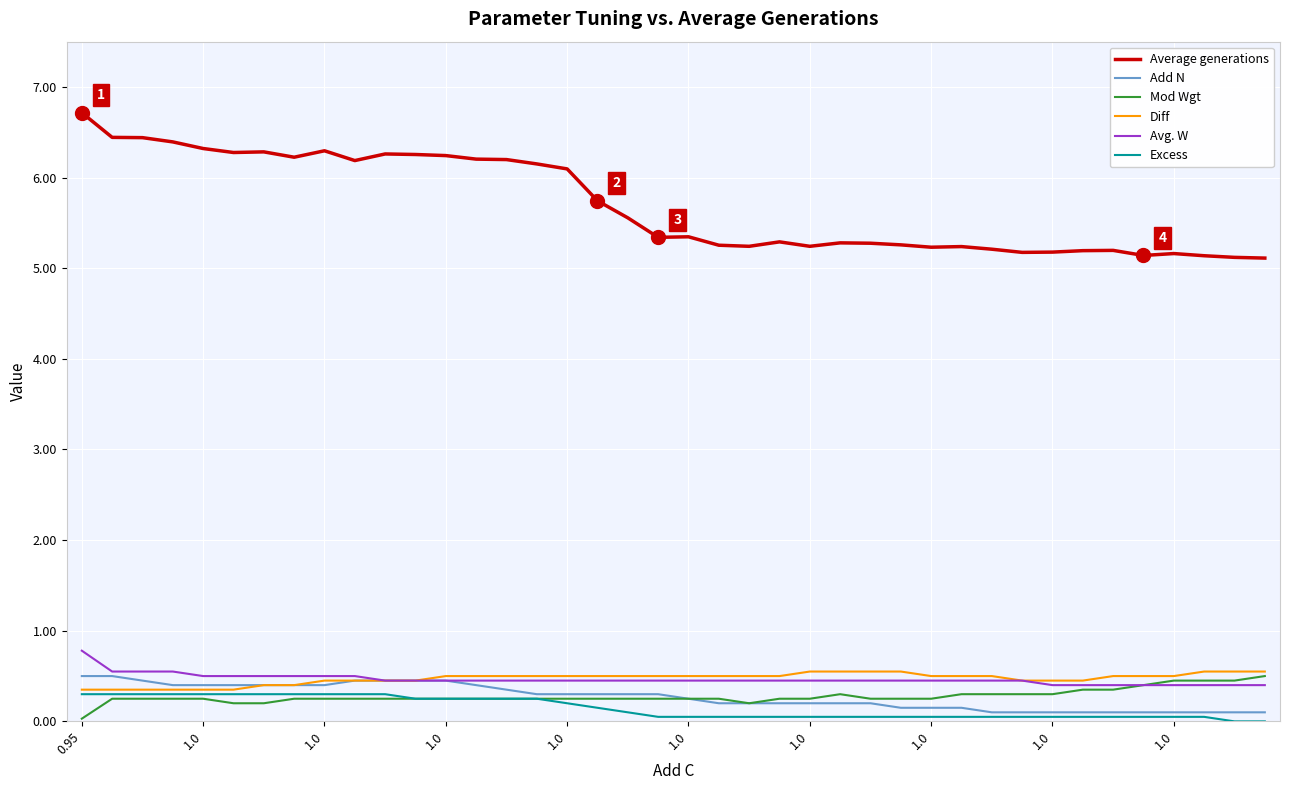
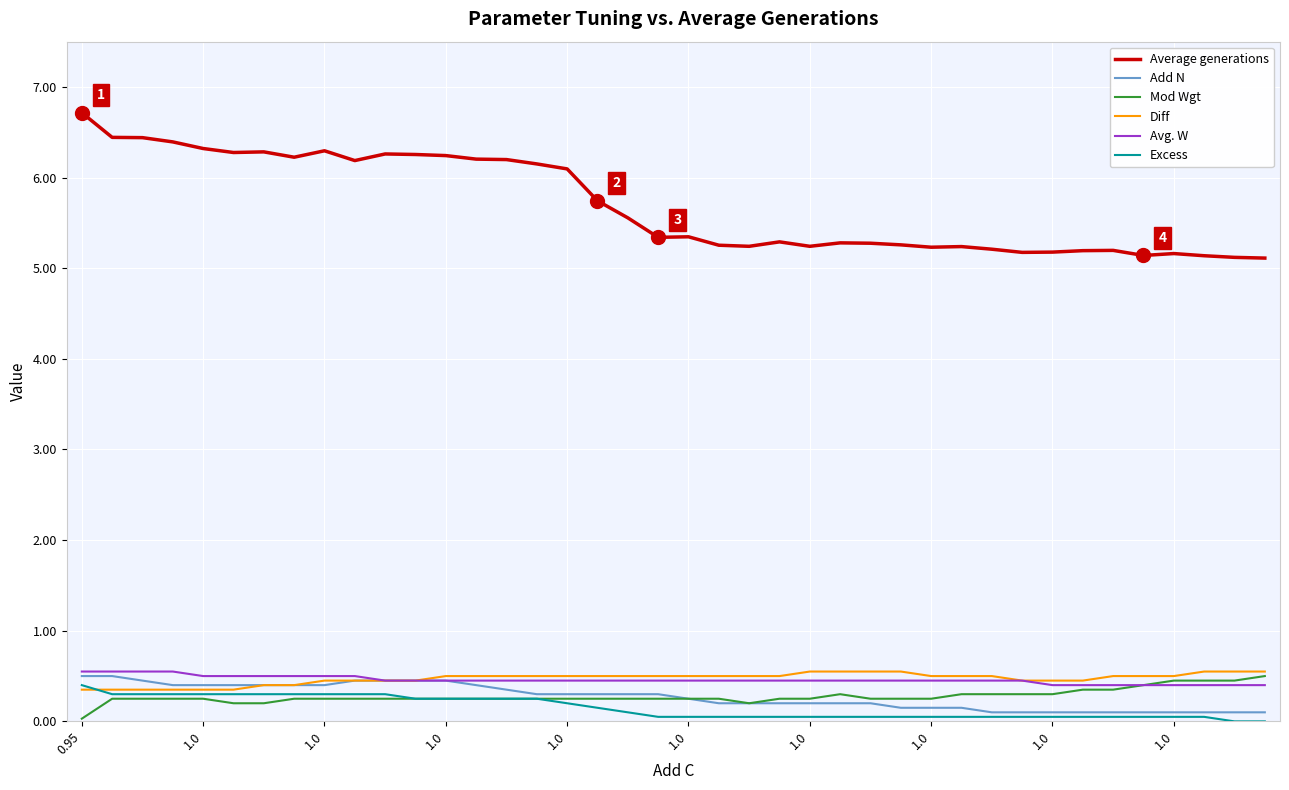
Avg. W, 0.95: 0.8 -> 0.6
Excess, 0.95: 0.3 -> 0.4
